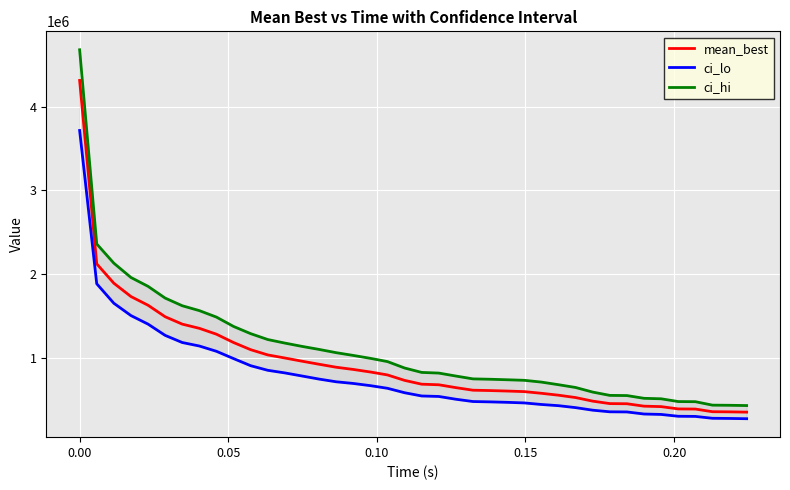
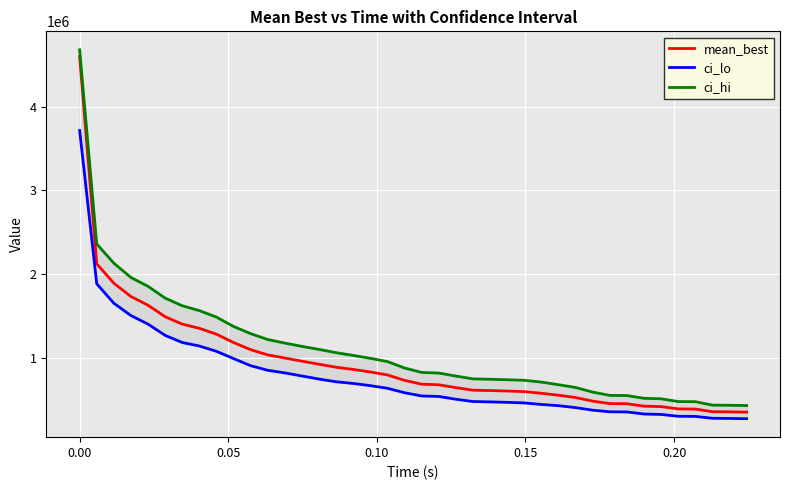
mean_best, 0.00: 4300000 -> 4600000
